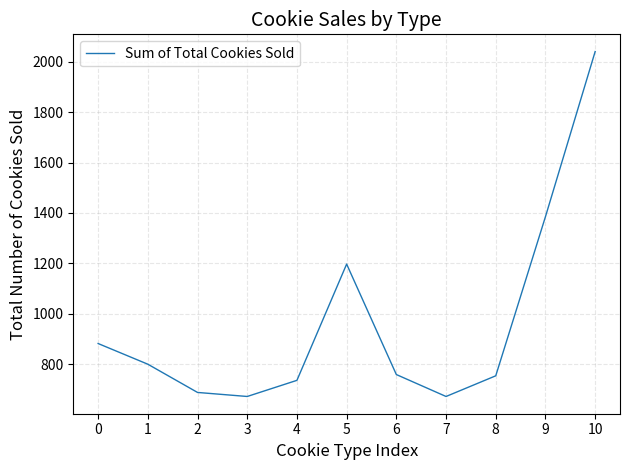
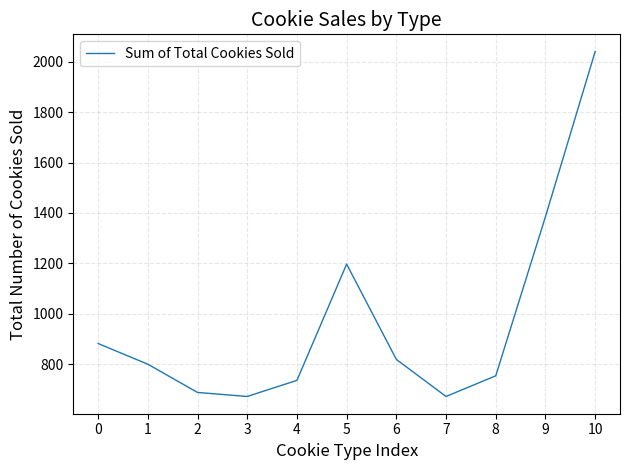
6: 760 -> 820
